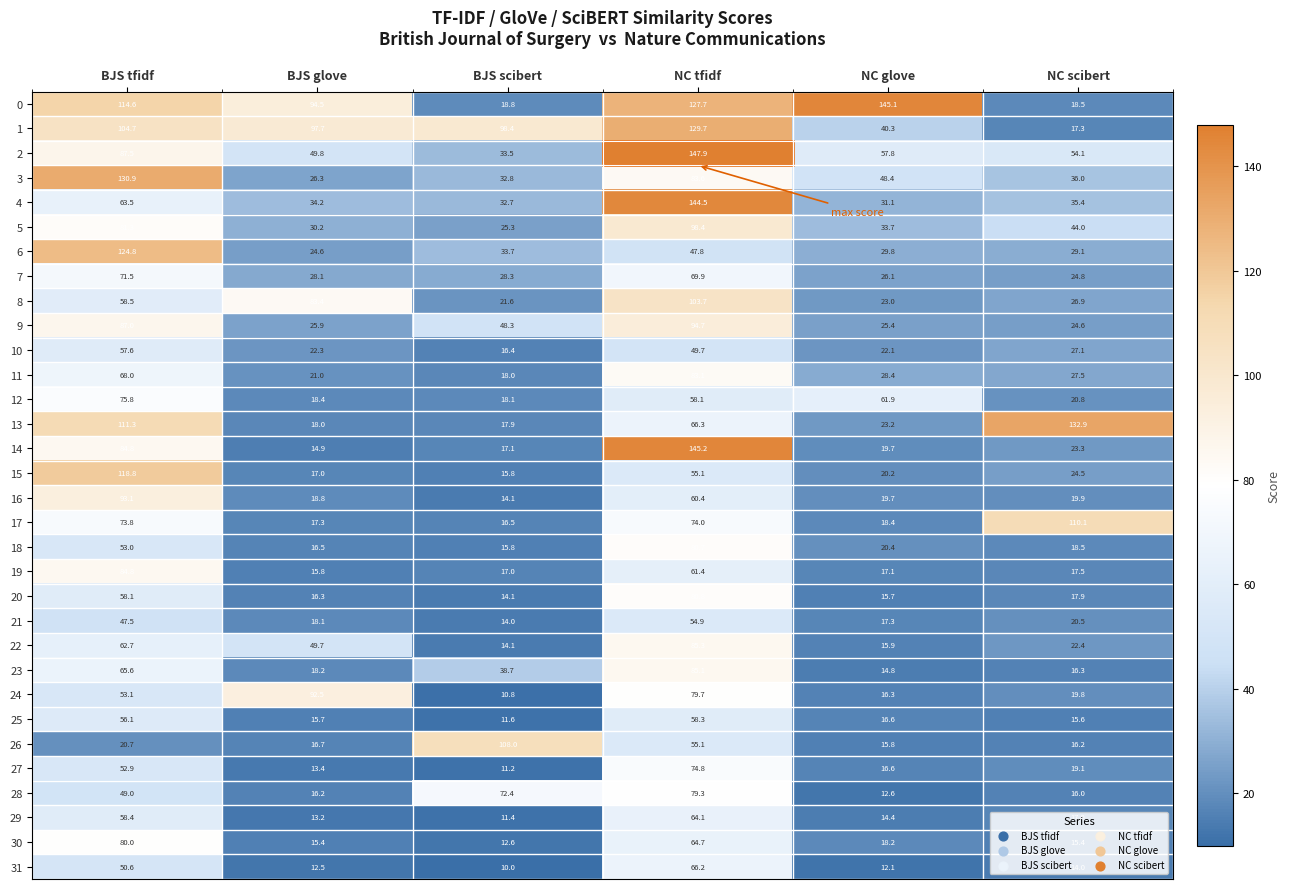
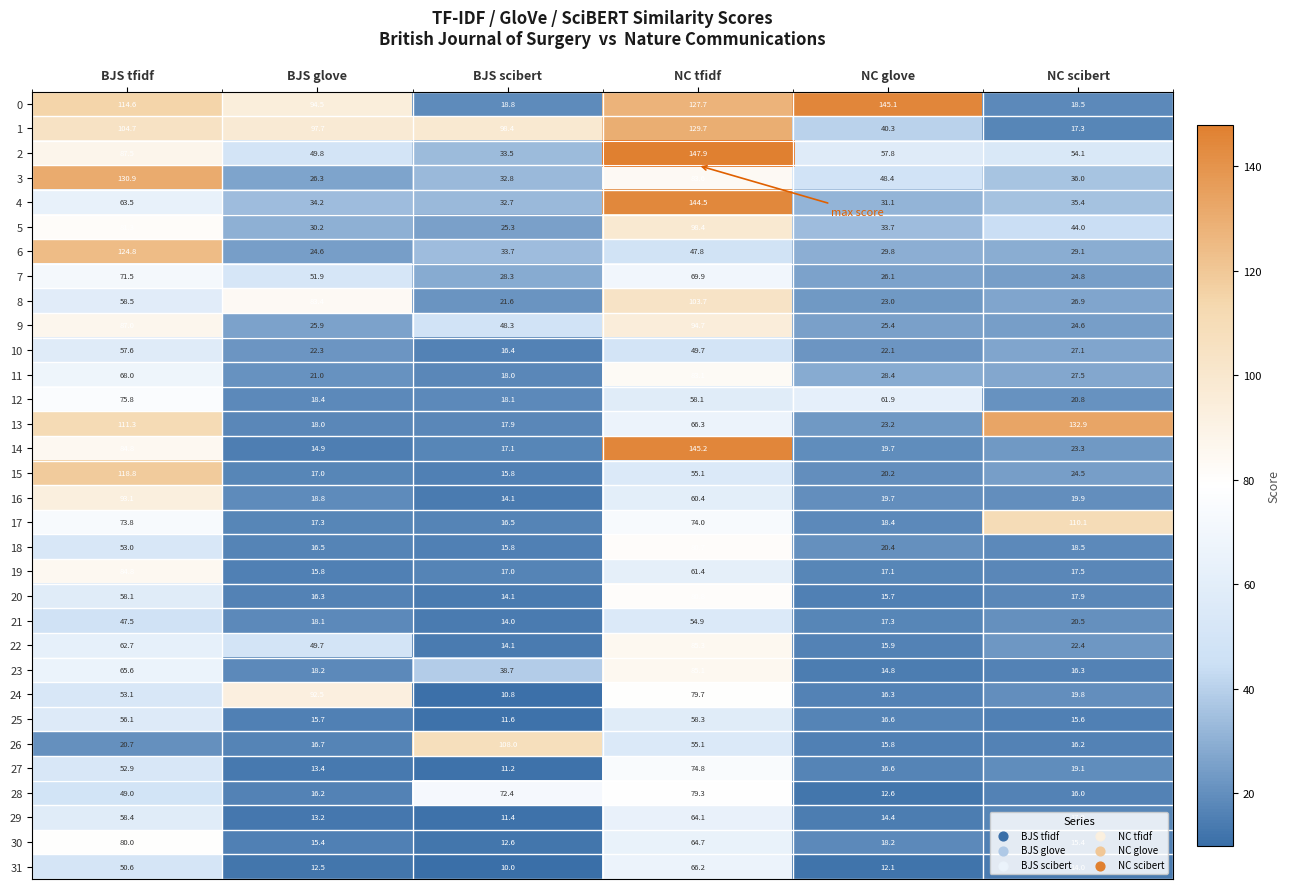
7, BJS glove: 28.1 -> 51.9
